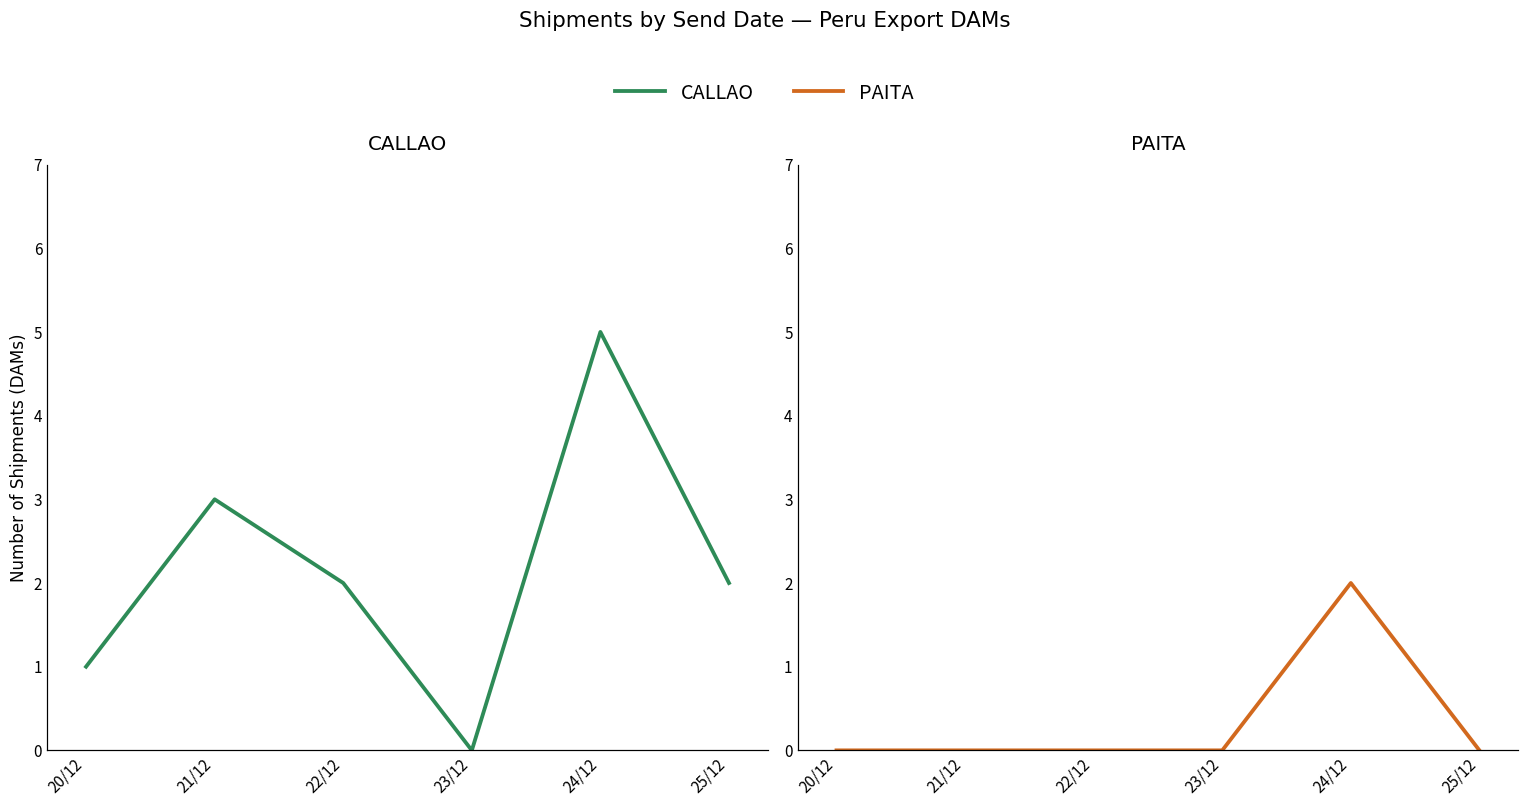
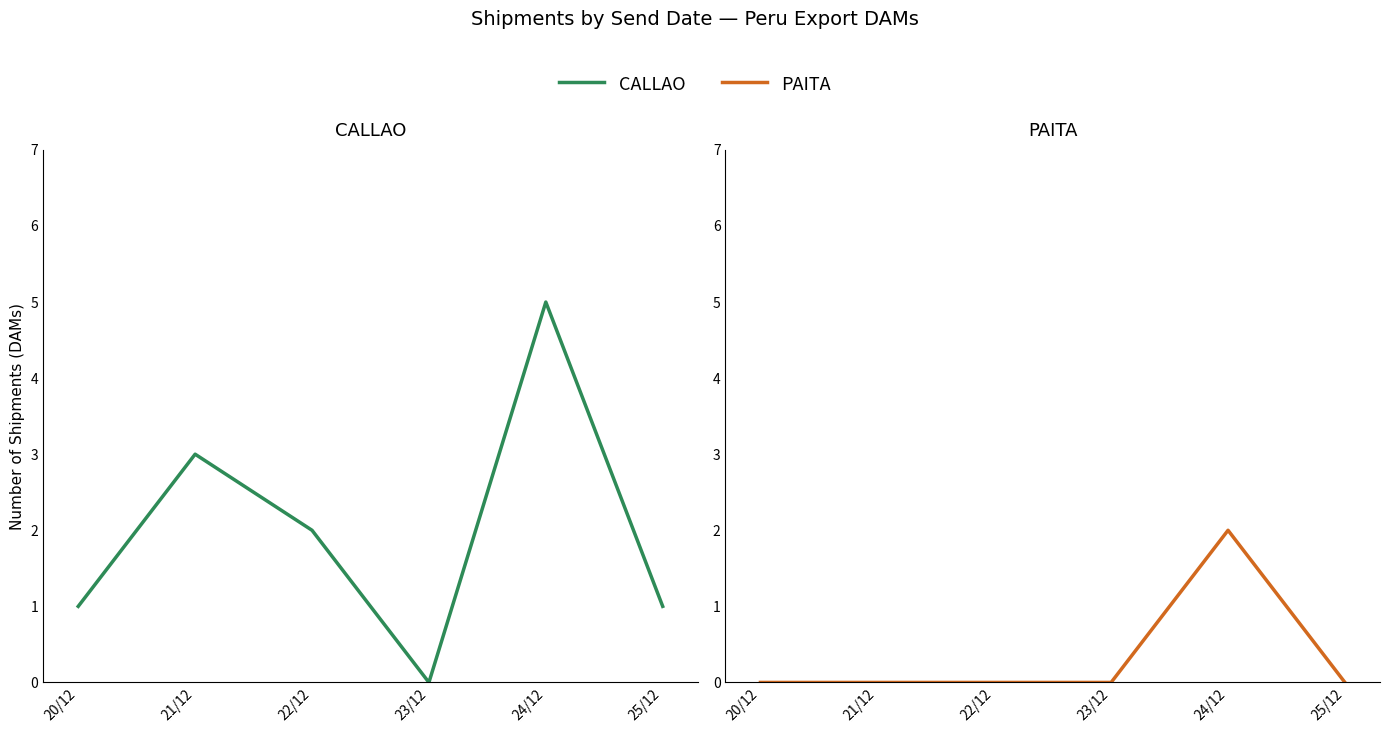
CALLAO, 25/12: 2 -> 1
